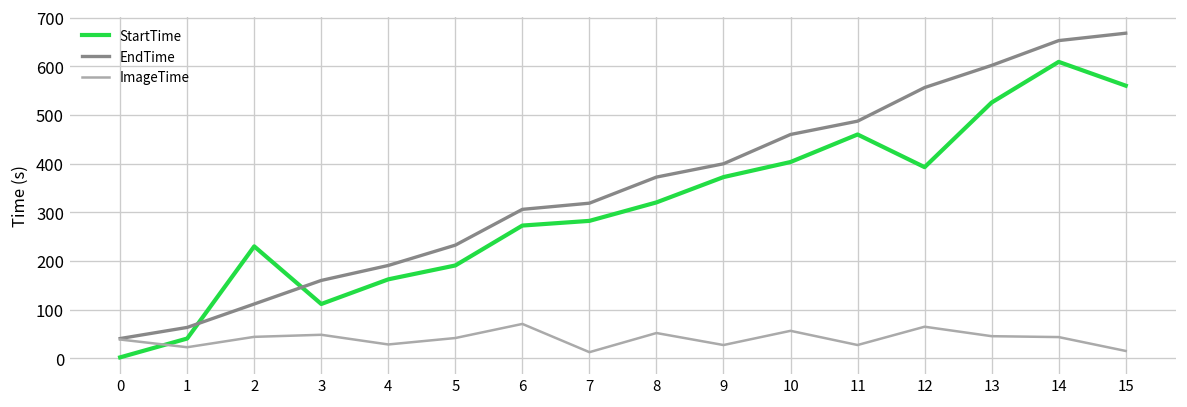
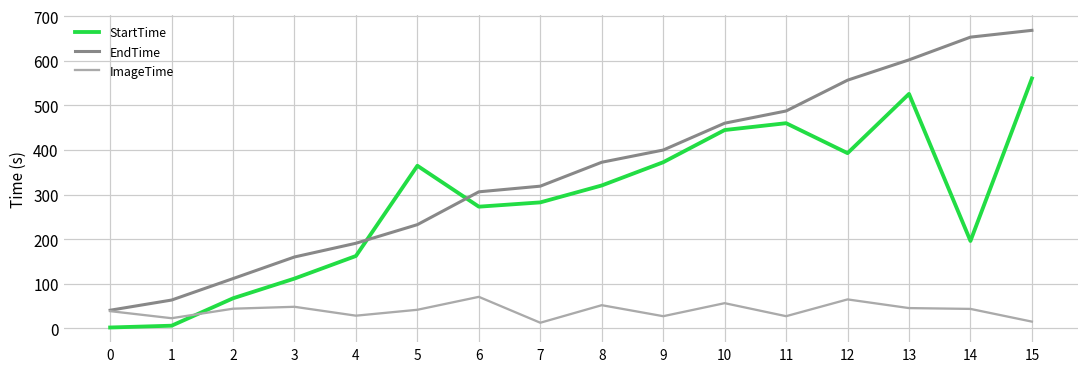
StartTime, 1: 40 -> 10
StartTime, 2: 230 -> 70
StartTime, 5: 190 -> 360
StartTime, 10: 400 -> 440
StartTime, 14: 610 -> 200
